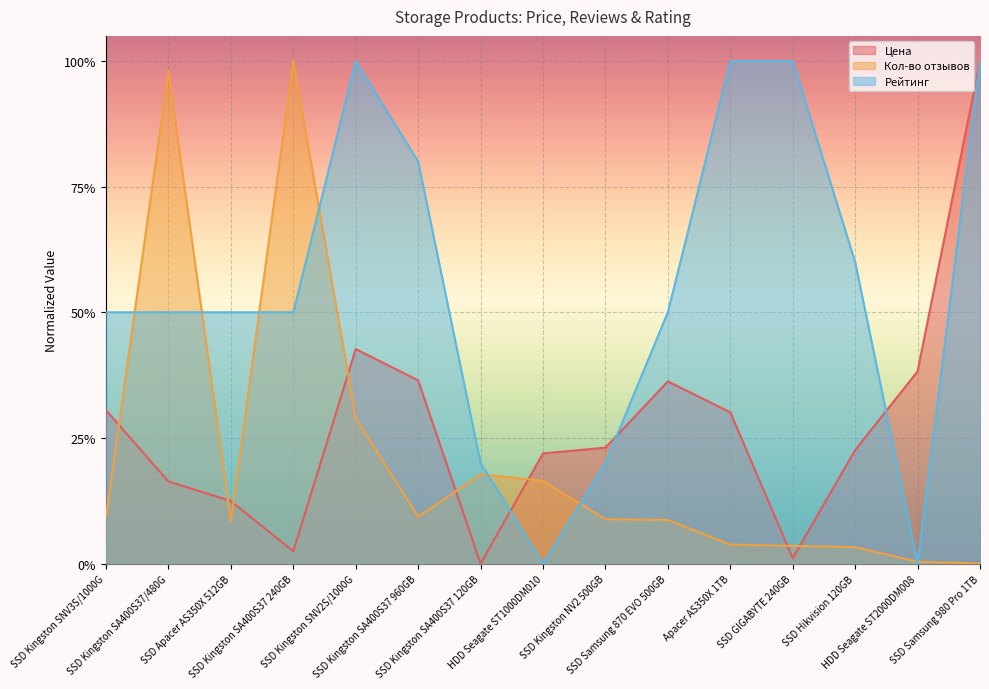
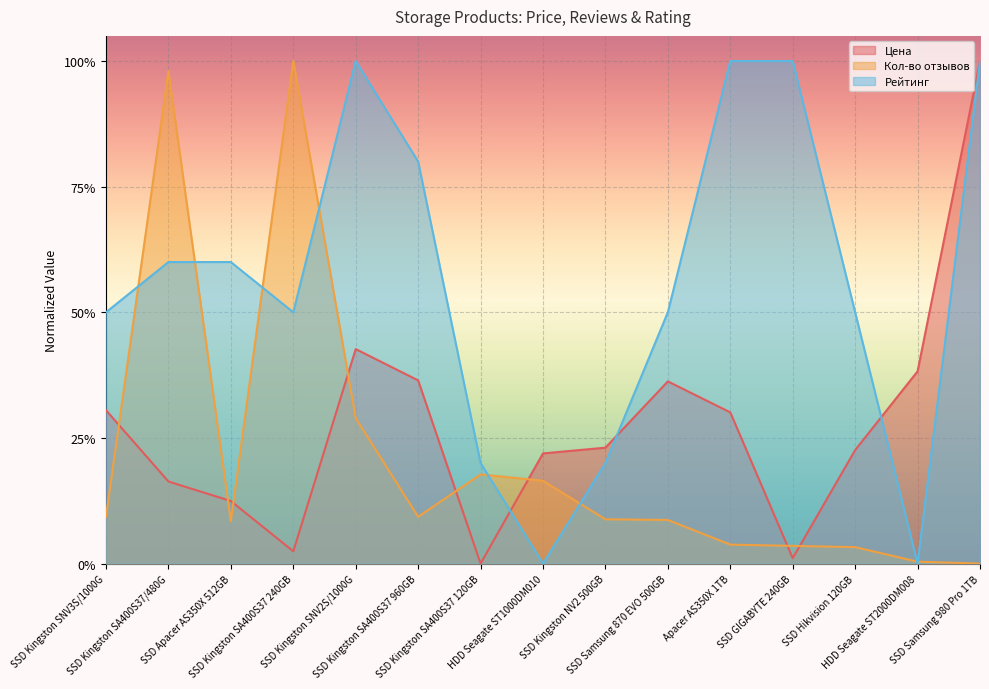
Рейтинг, SSD Kingston SA400S37/480G: 50% -> 60%
Рейтинг, SSD Apacer AS350X 512GB: 50% -> 60%
Рейтинг, SSD Hikvision 120GB: 60% -> 50%
